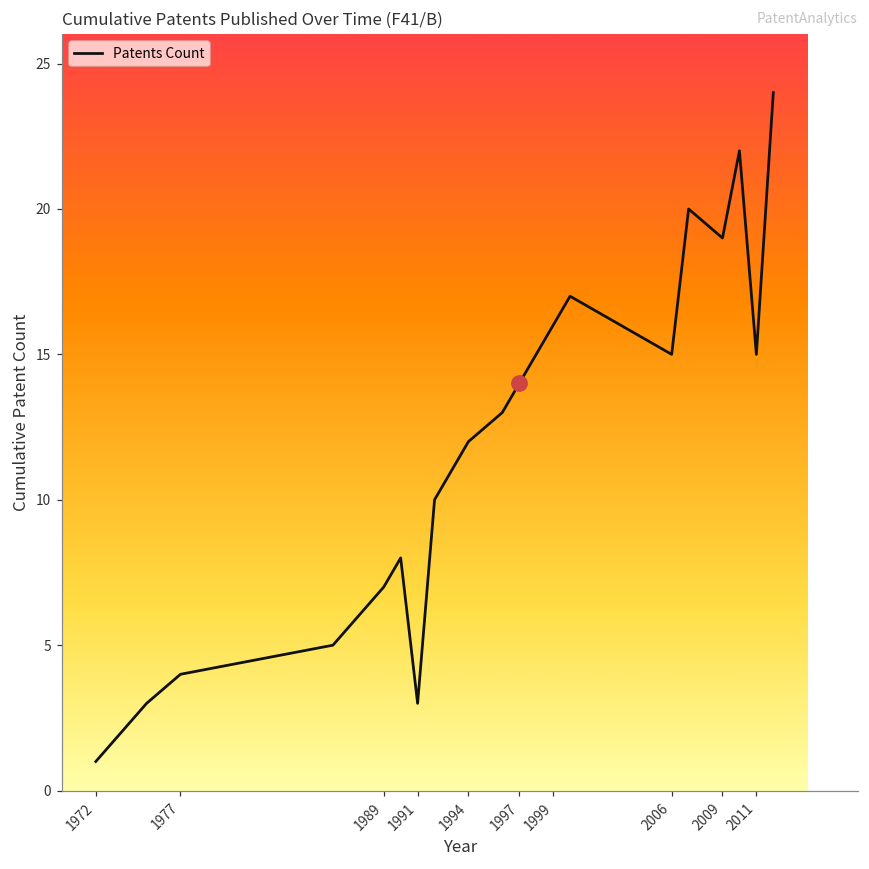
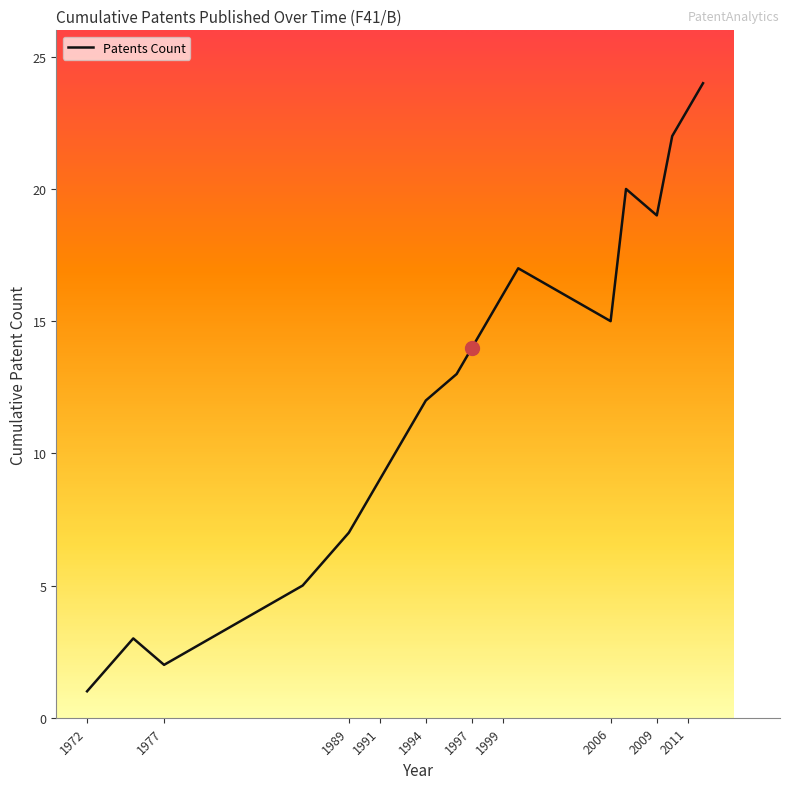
Patents Count, 1977: 4 -> 2
Patents Count, 1991: 3 -> 9
Patents Count, 2011: 15 -> 23
